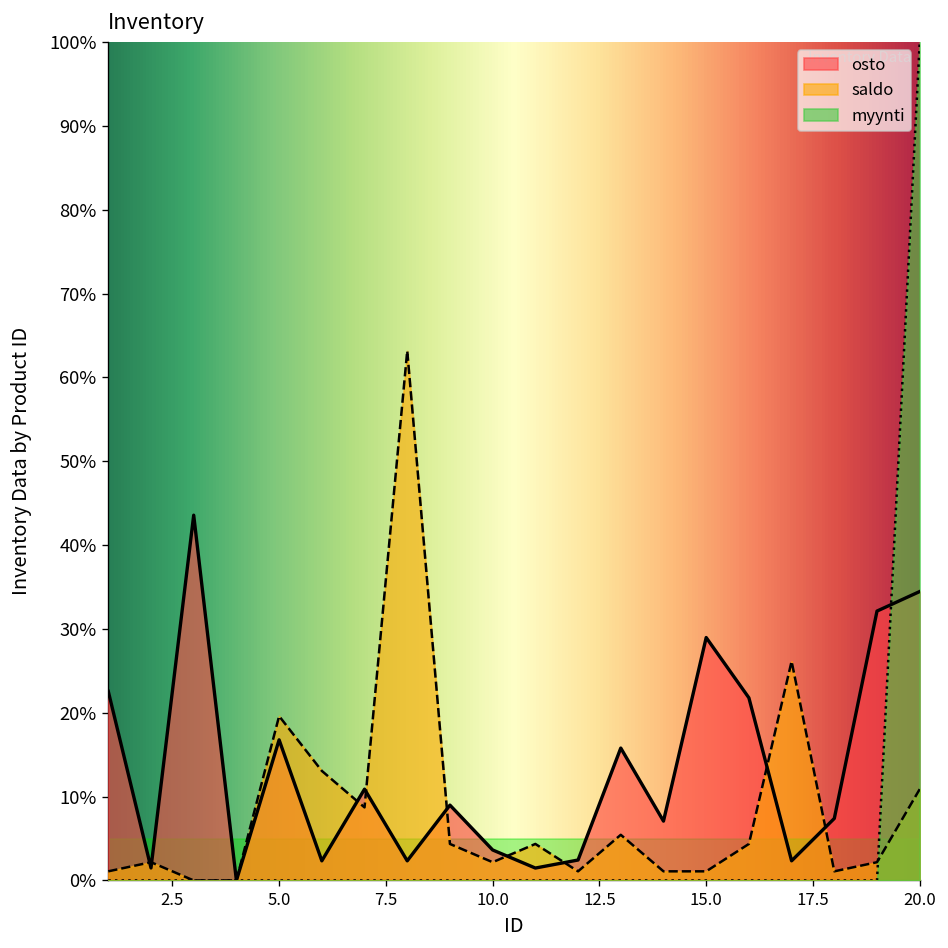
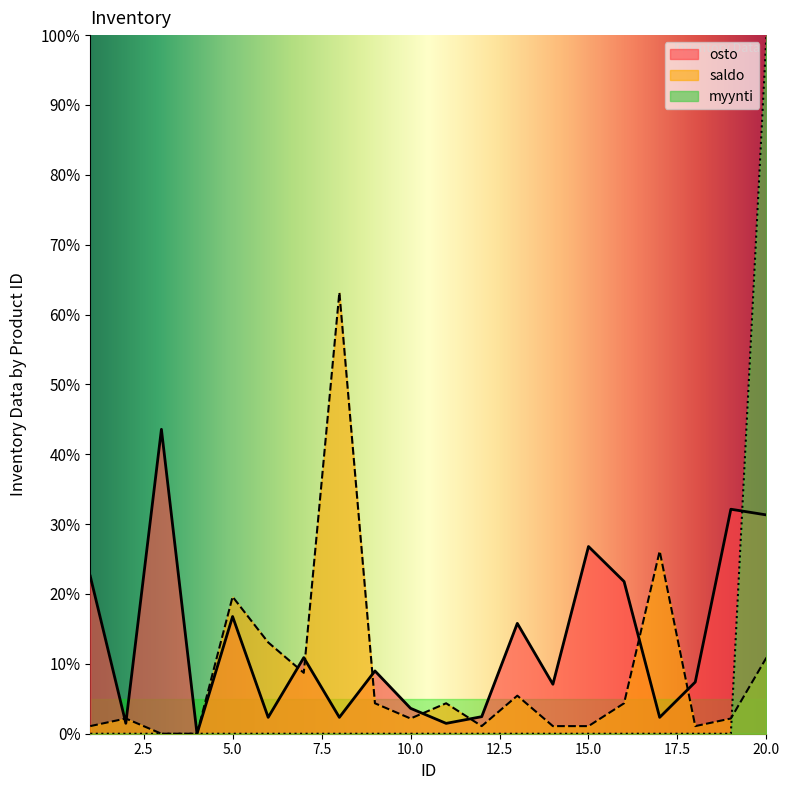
osto, 15.0: 29% -> 27%
osto, 20.0: 34% -> 31%
